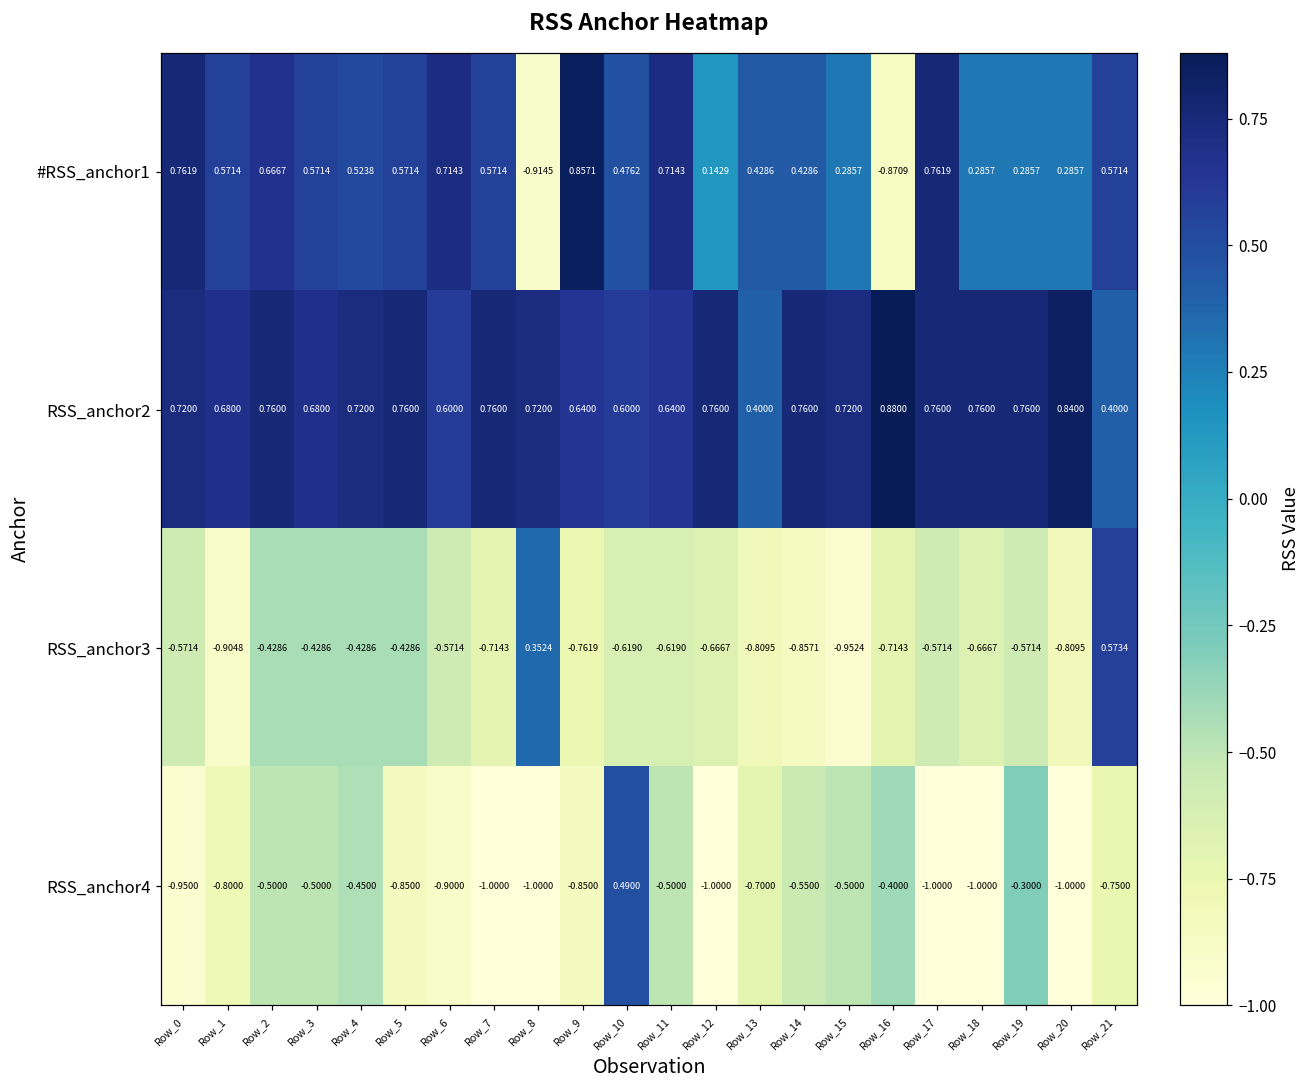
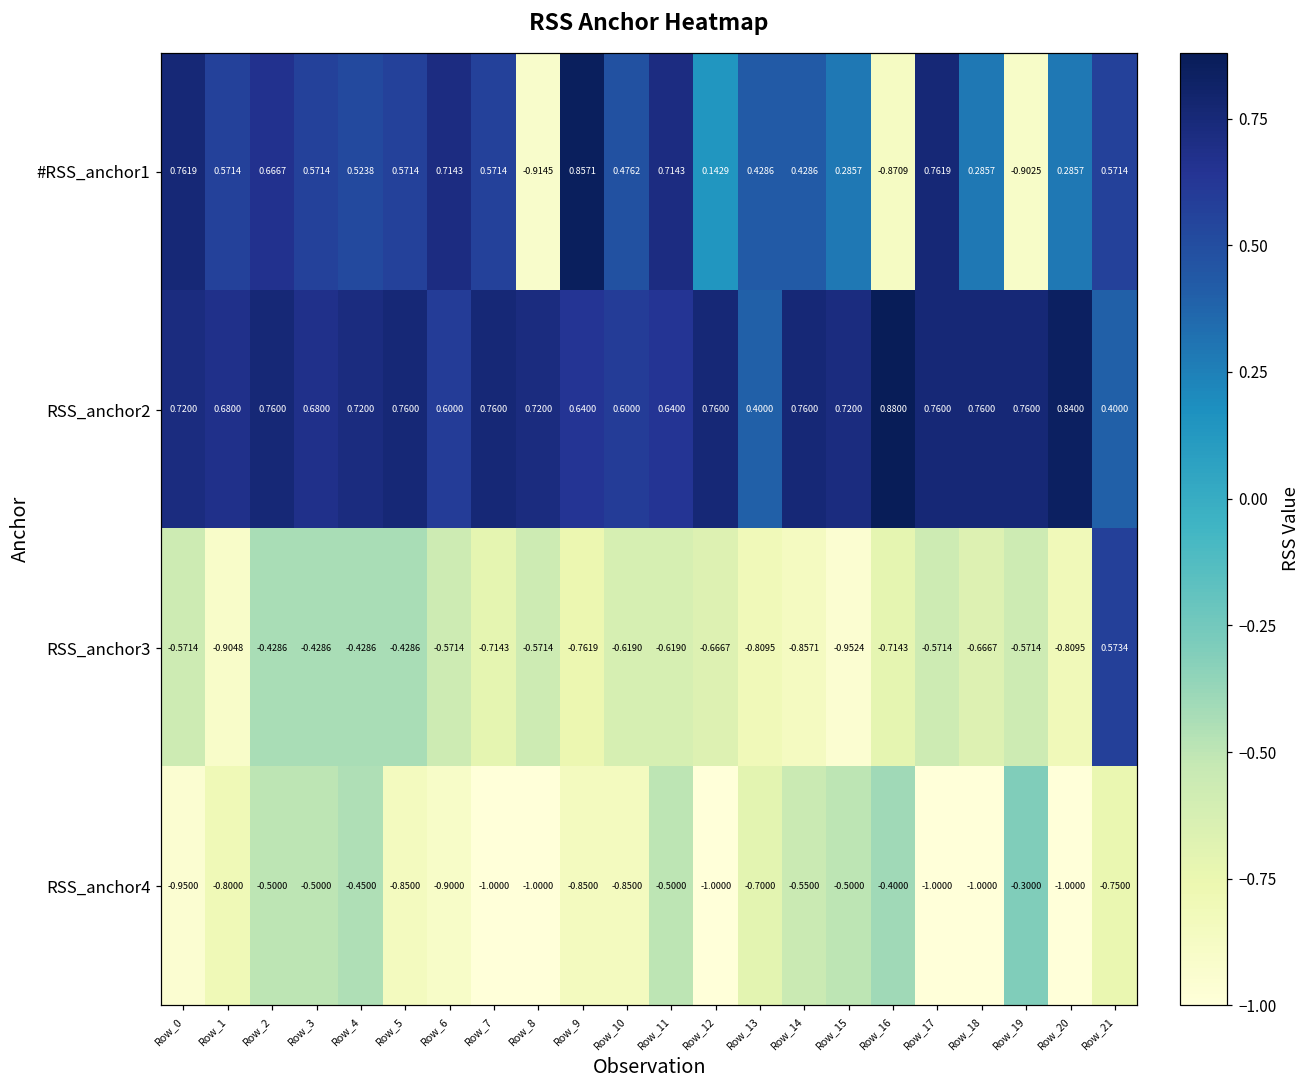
#RSS_anchor1, Row_19: 0.2857 -> -0.9025
RSS_anchor3, Row_8: 0.3524 -> -0.5714
RSS_anchor4, Row_10: 0.4900 -> -0.8500
